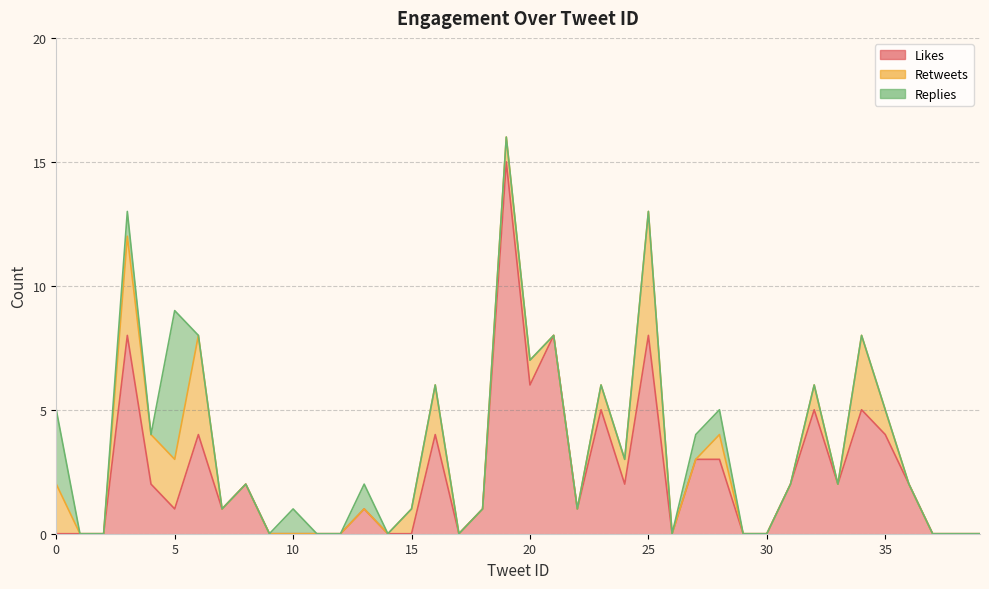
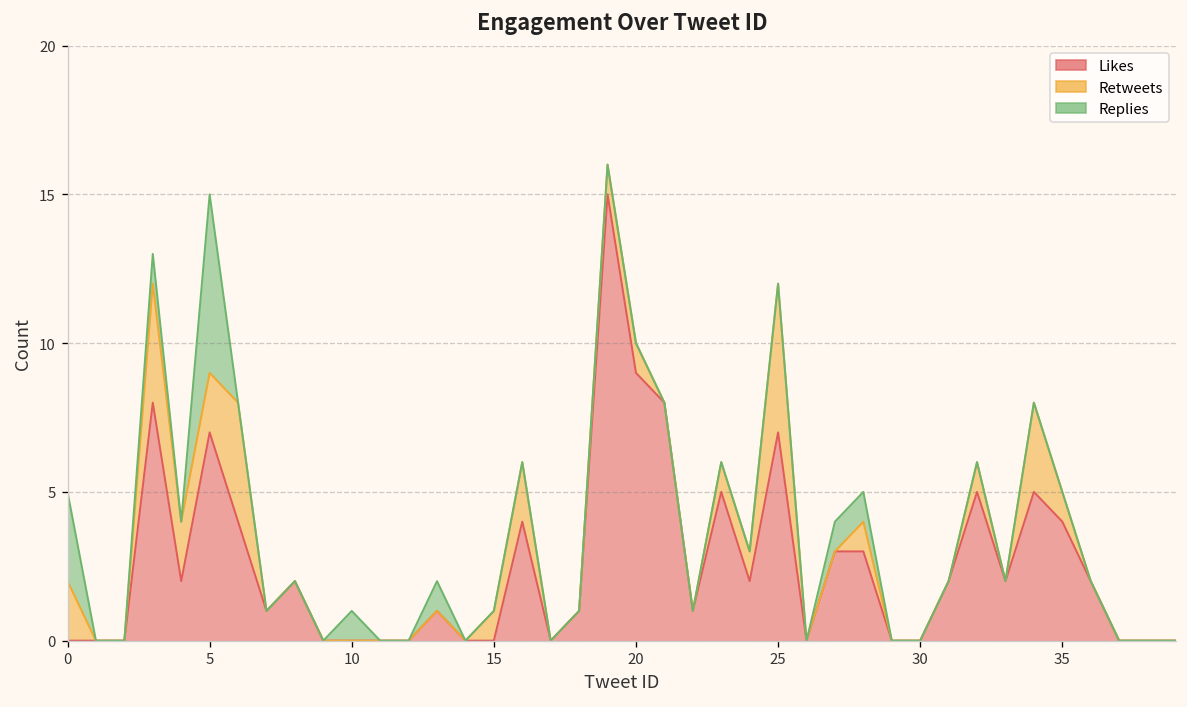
Likes, 5: 1 -> 7
Likes, 20: 6 -> 9
Likes, 25: 8 -> 7
